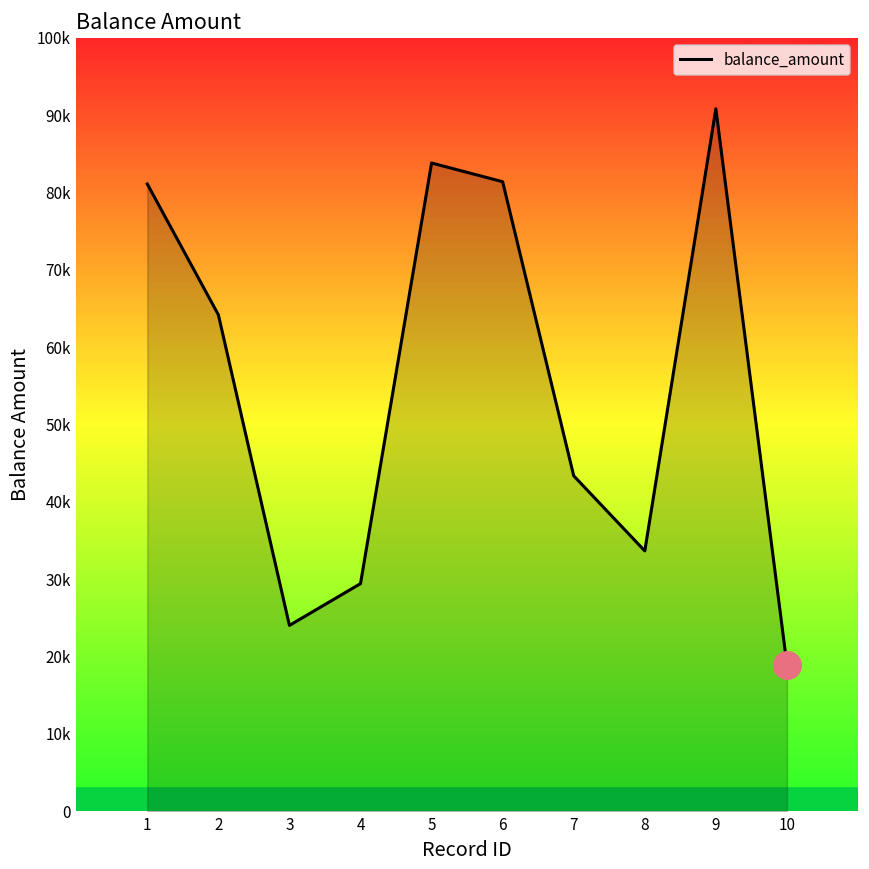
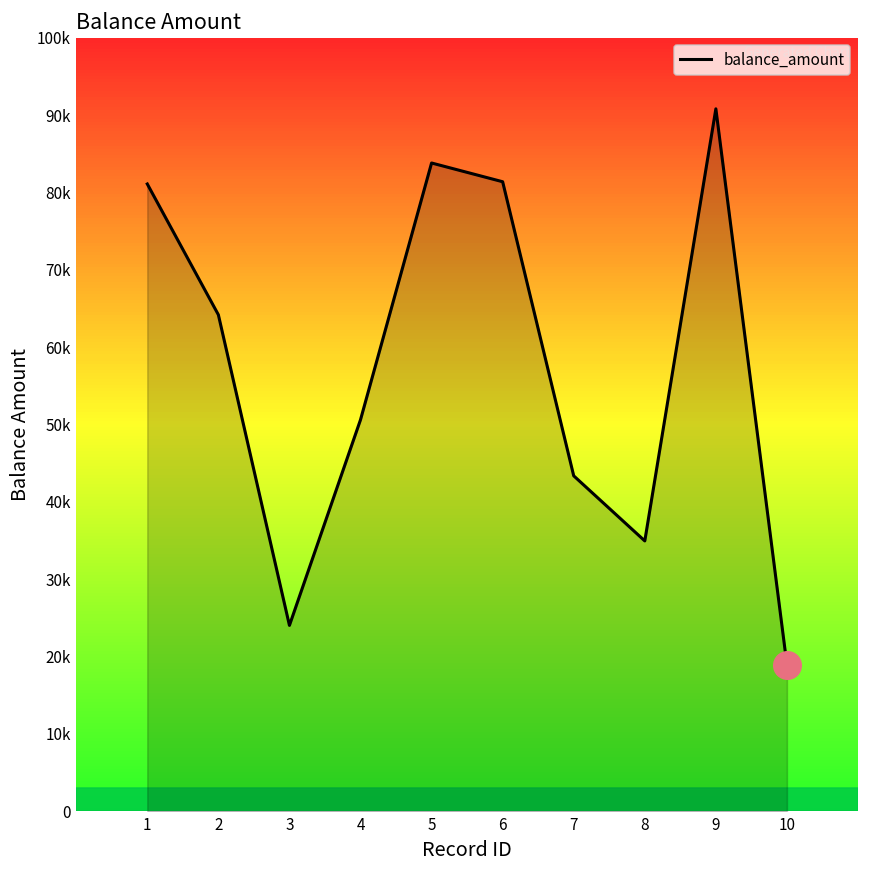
balance_amount, 4: 29000 -> 51000
balance_amount, 8: 34000 -> 35000
